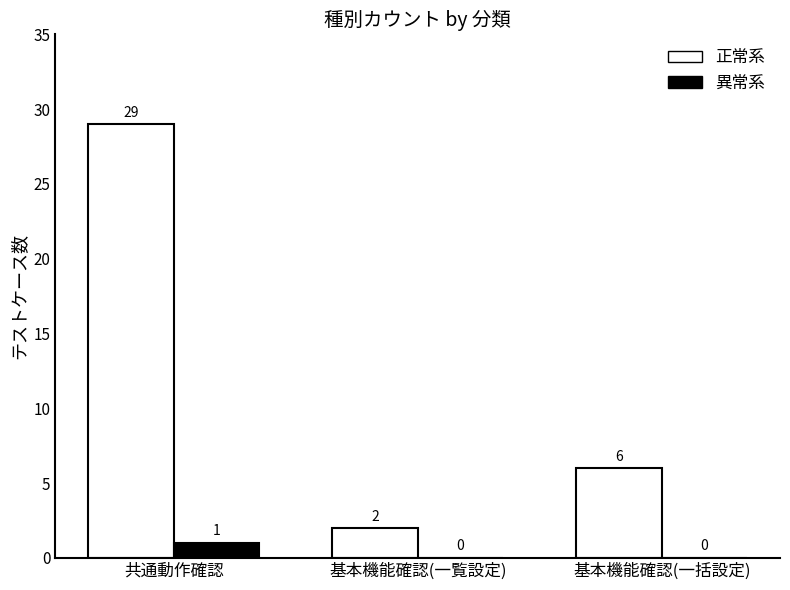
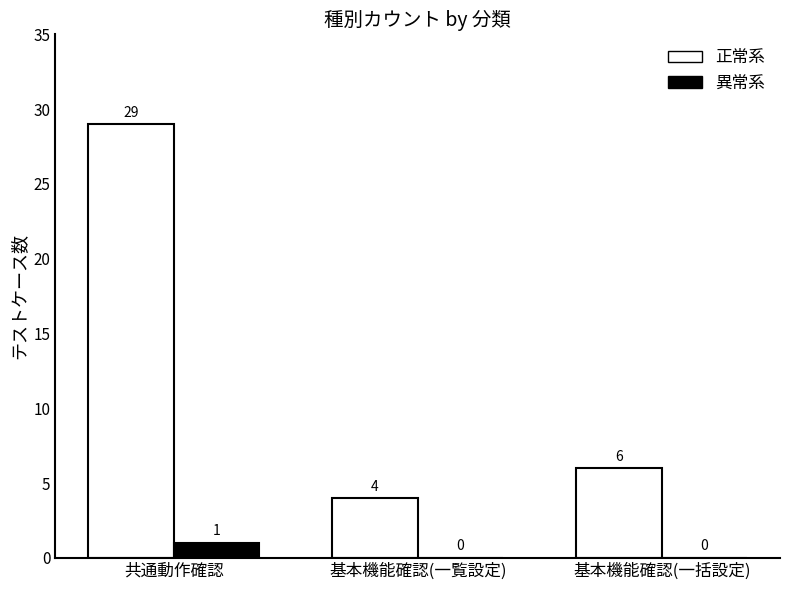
正常系, 基本機能確認(一覧設定): 2 -> 4
